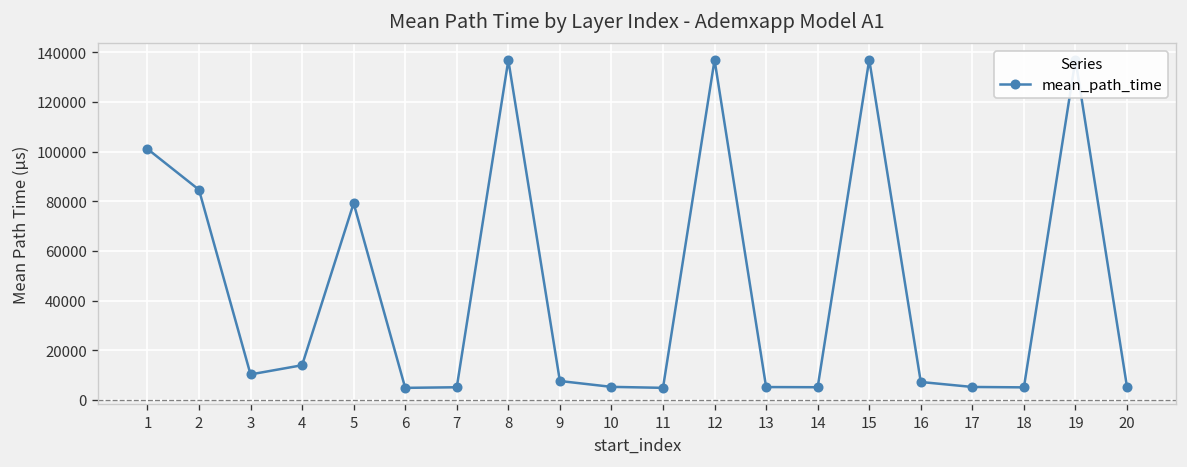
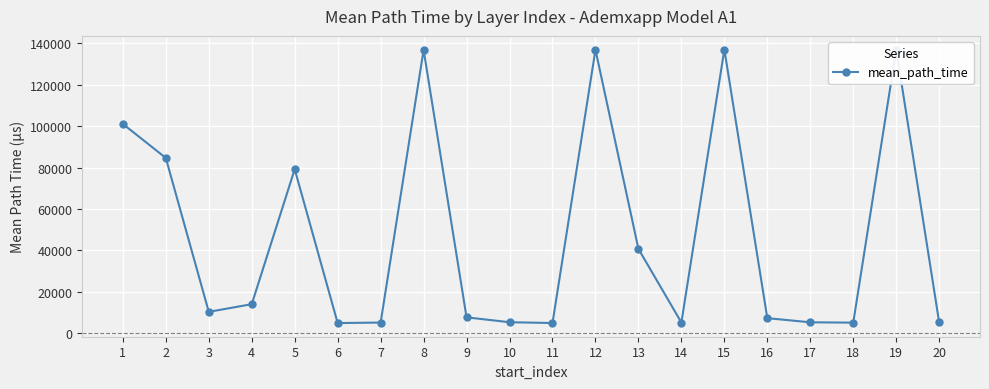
13: 5000 -> 41000
